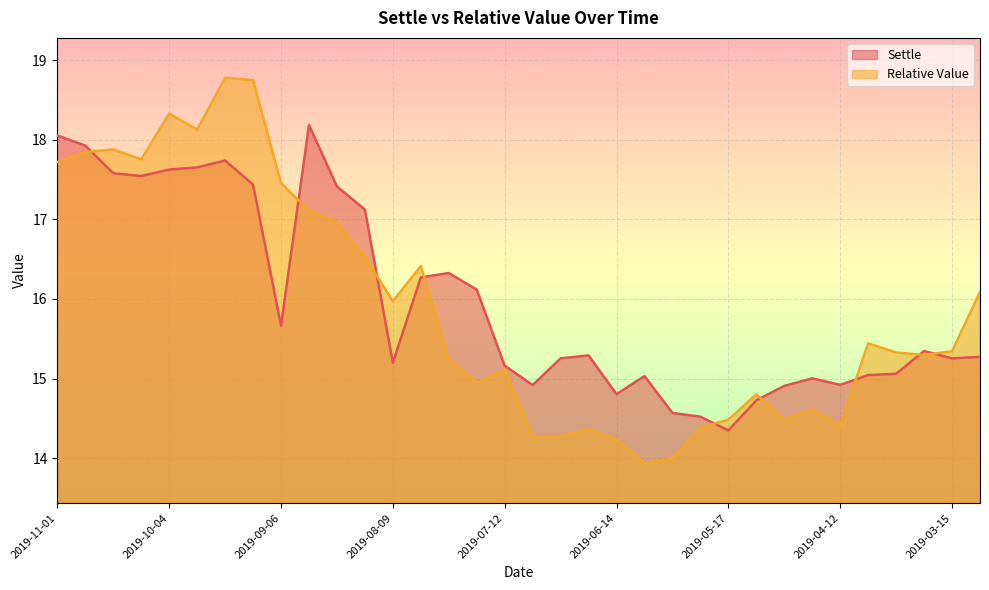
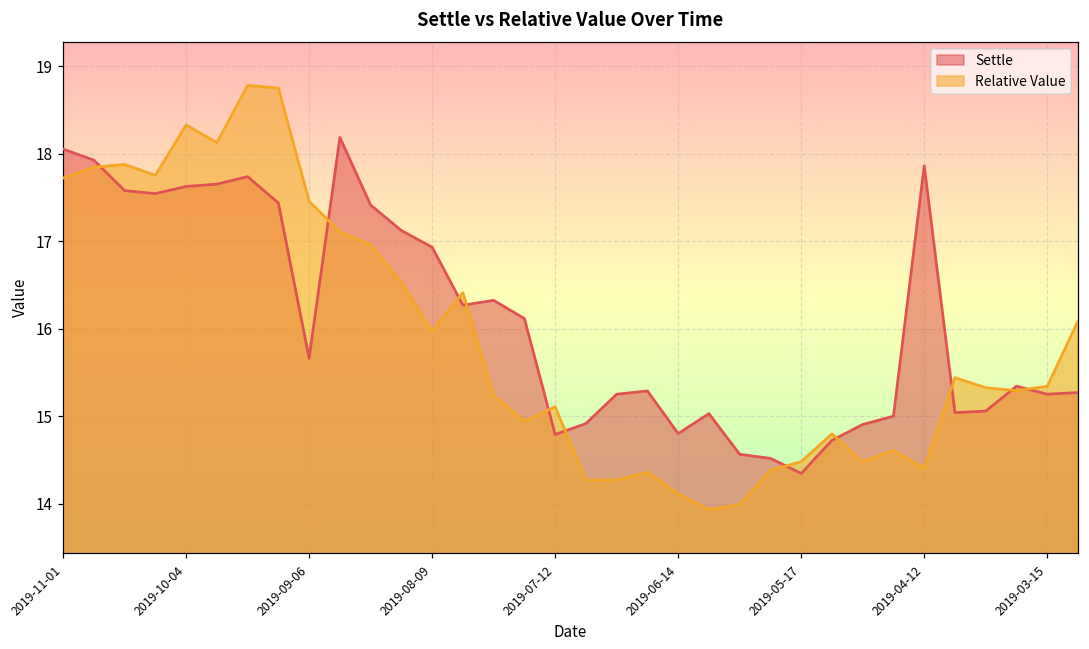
Settle, 2019-08-09: 15.2 -> 16.9
Settle, 2019-07-12: 15.2 -> 14.8
Relative Value, 2019-06-14: 14.2 -> 14.1
Settle, 2019-04-12: 14.9 -> 17.9
